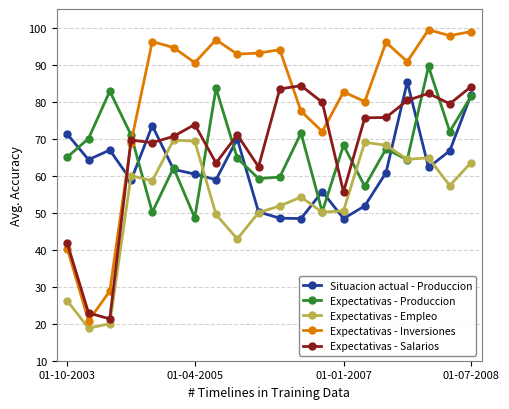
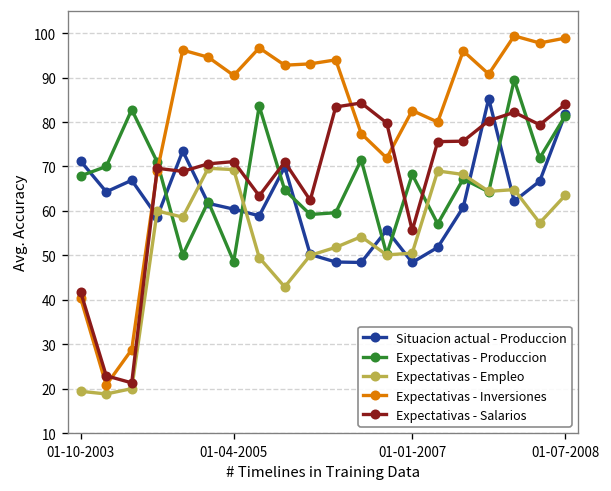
Expectativas - Produccion, 01-10-2003: 65 -> 68
Expectativas - Empleo, 01-10-2003: 26 -> 19
Expectativas - Salarios, 01-04-2005: 74 -> 71
